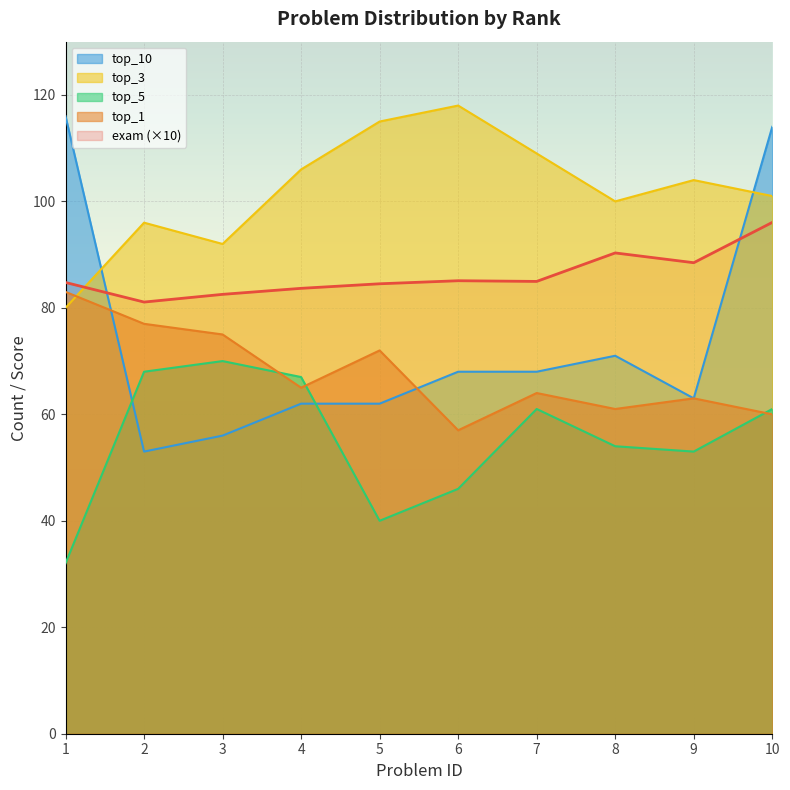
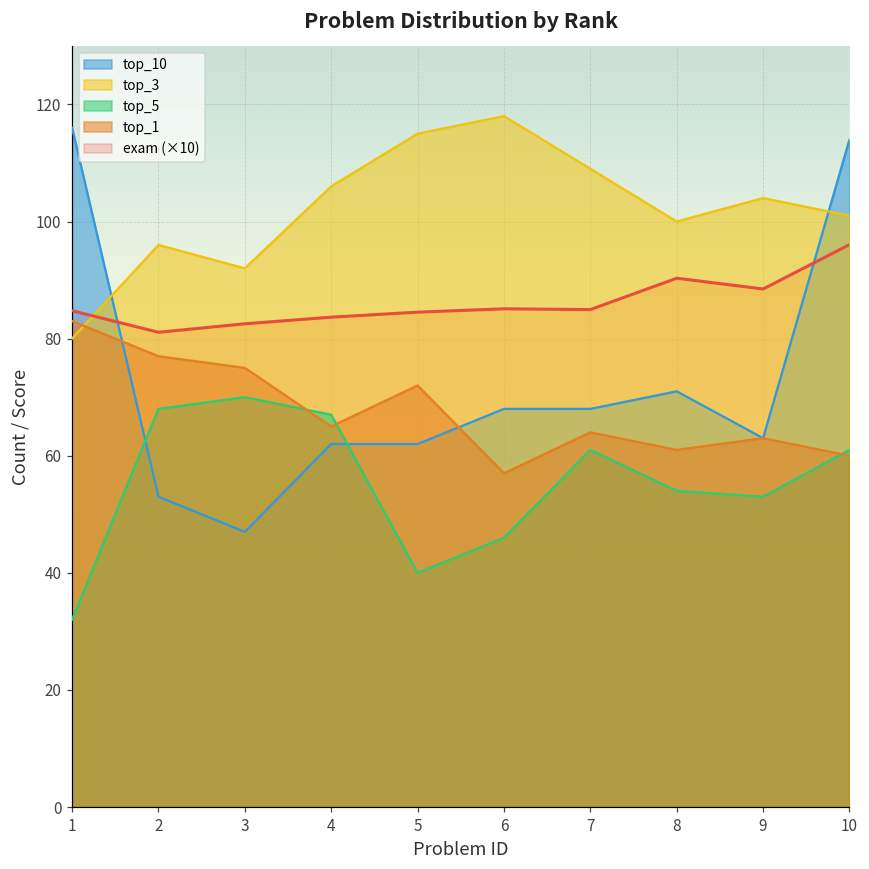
top_10, 3: 56 -> 47
